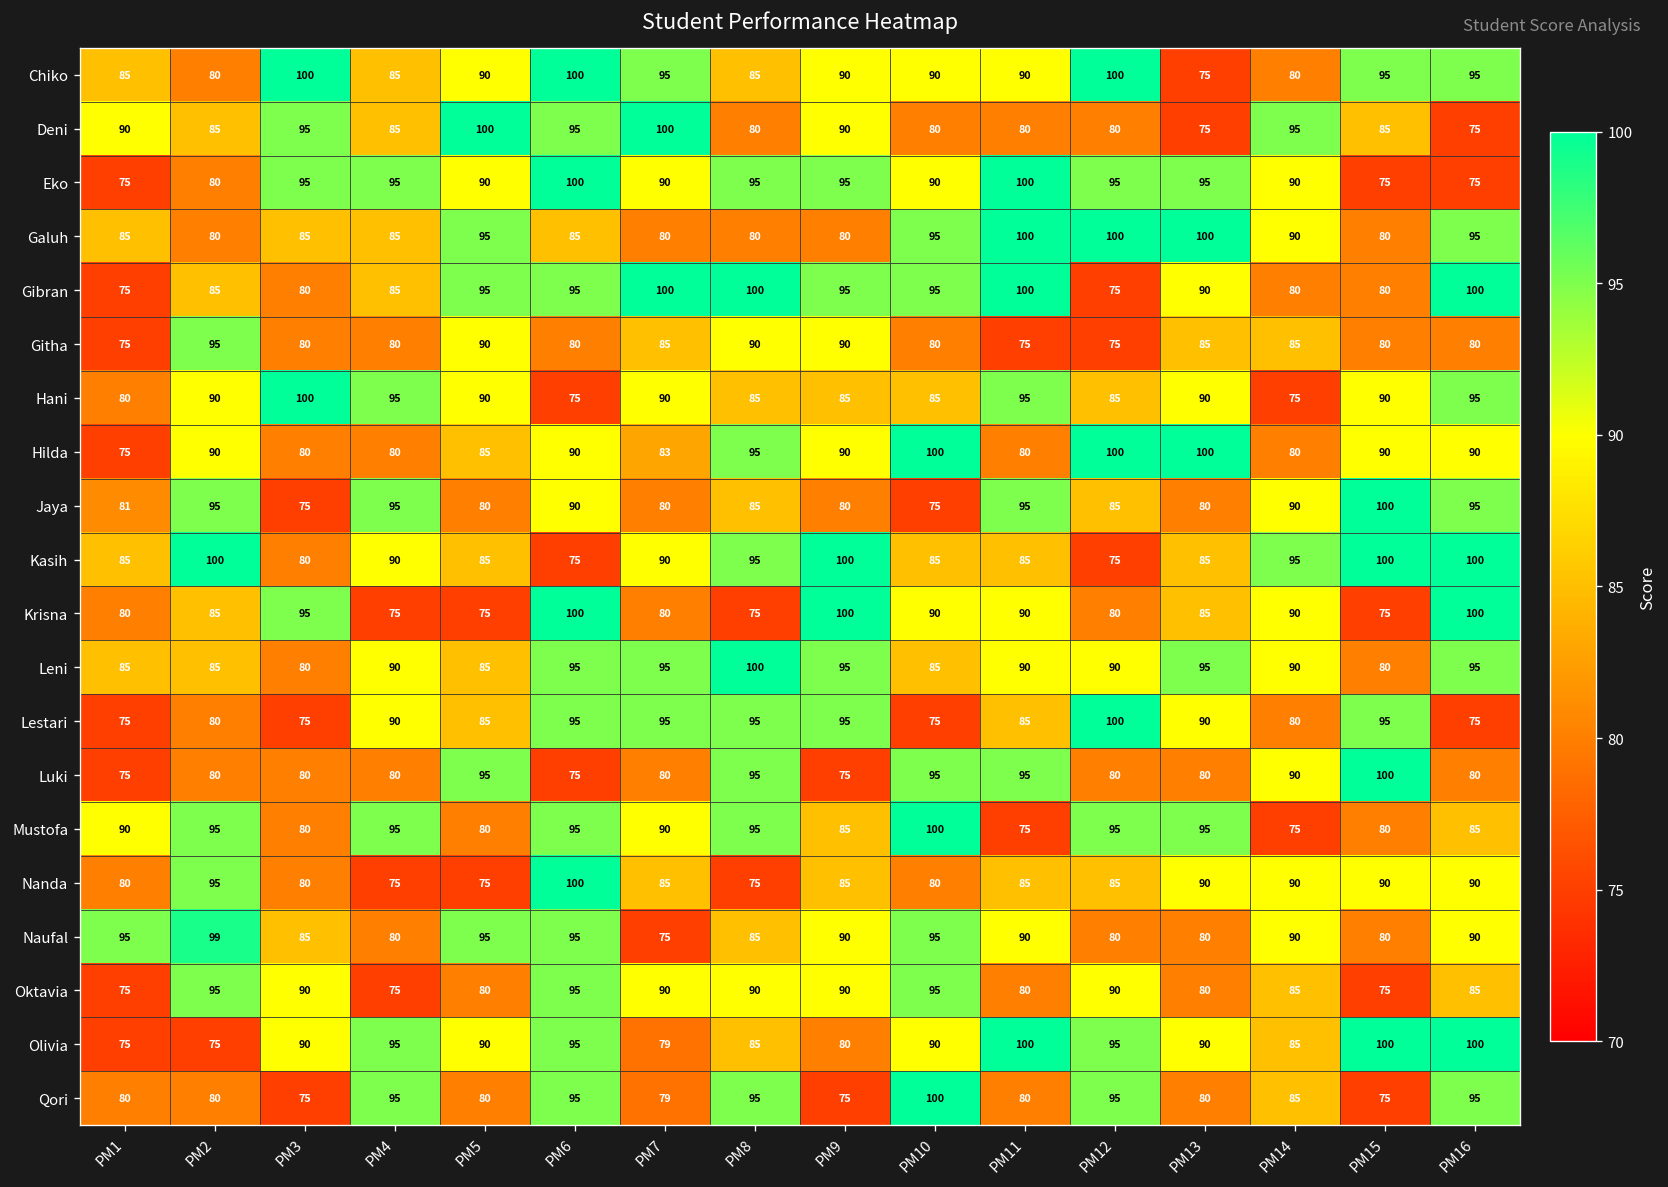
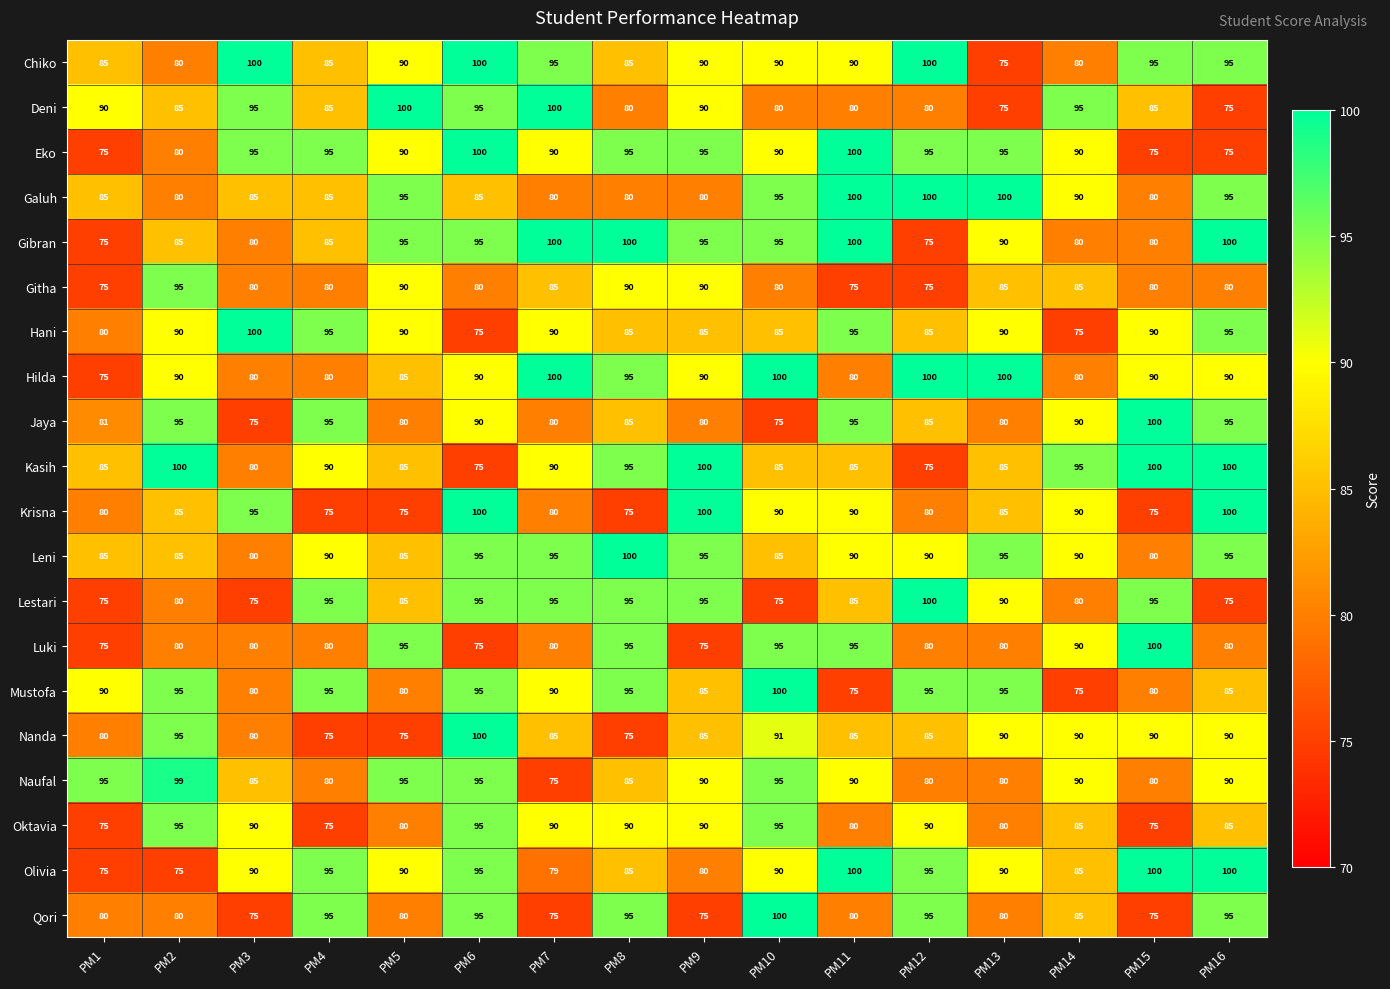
Hilda, PM7: 83 -> 100
Lestari, PM4: 90 -> 95
Nanda, PM10: 80 -> 91
Qori, PM7: 79 -> 75
